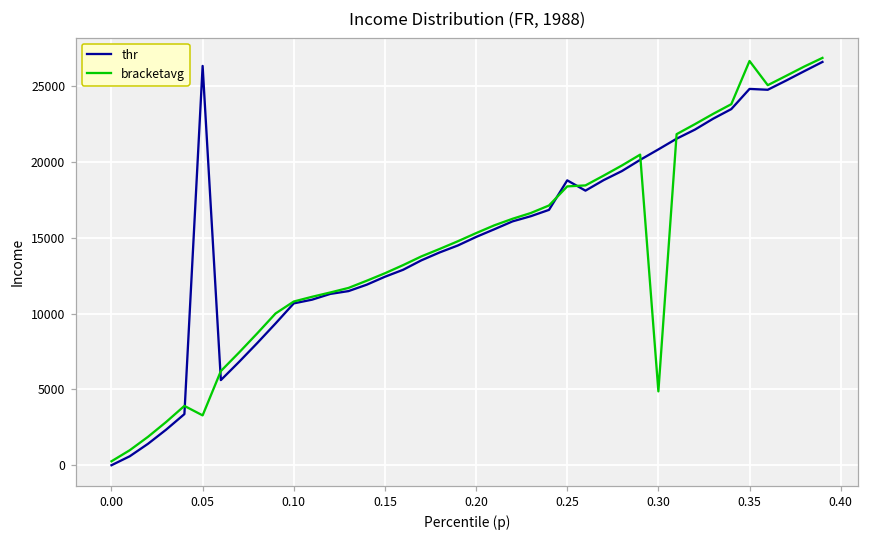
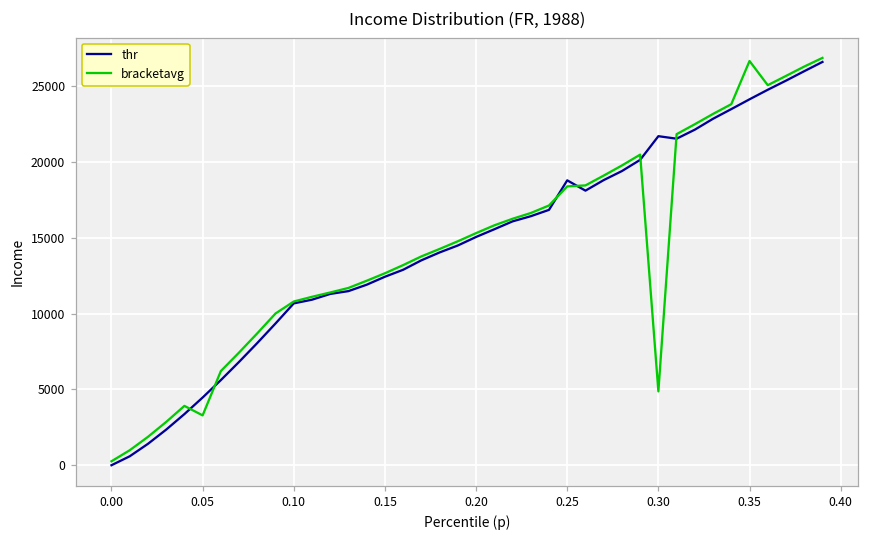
thr, 0.05: 26300 -> 4500
thr, 0.30: 20800 -> 21700
thr, 0.35: 24800 -> 24100
